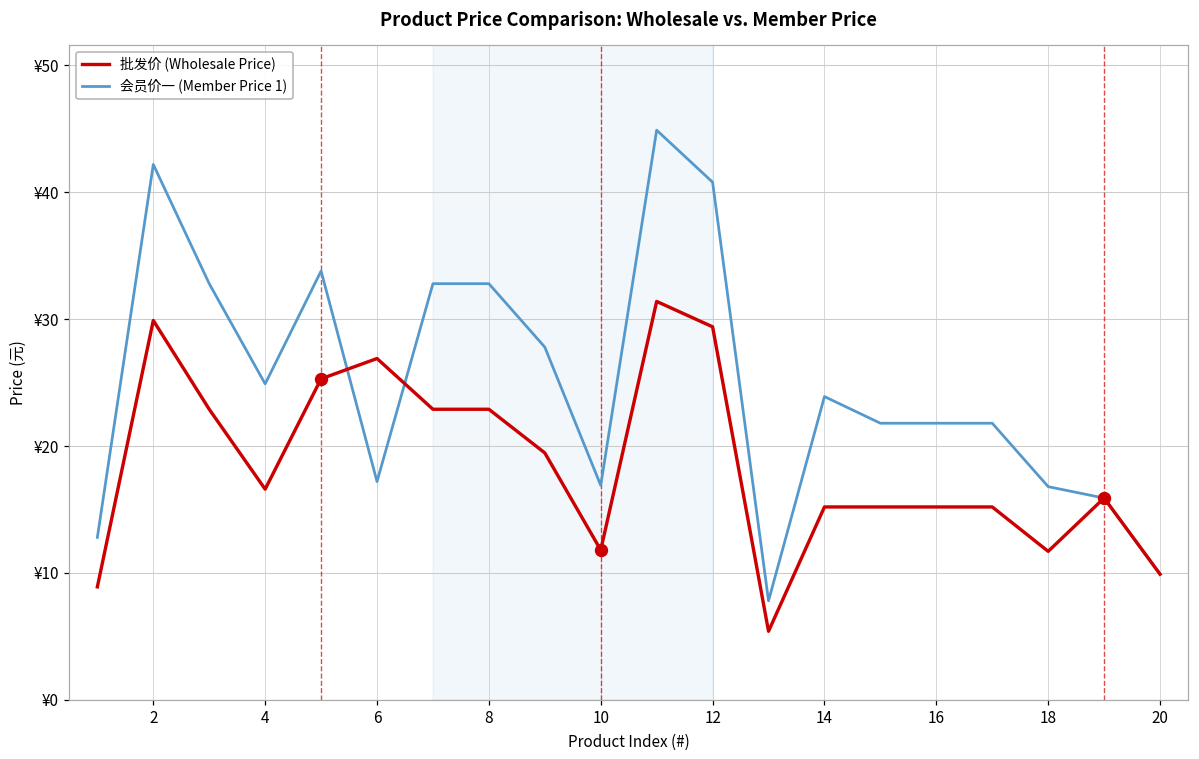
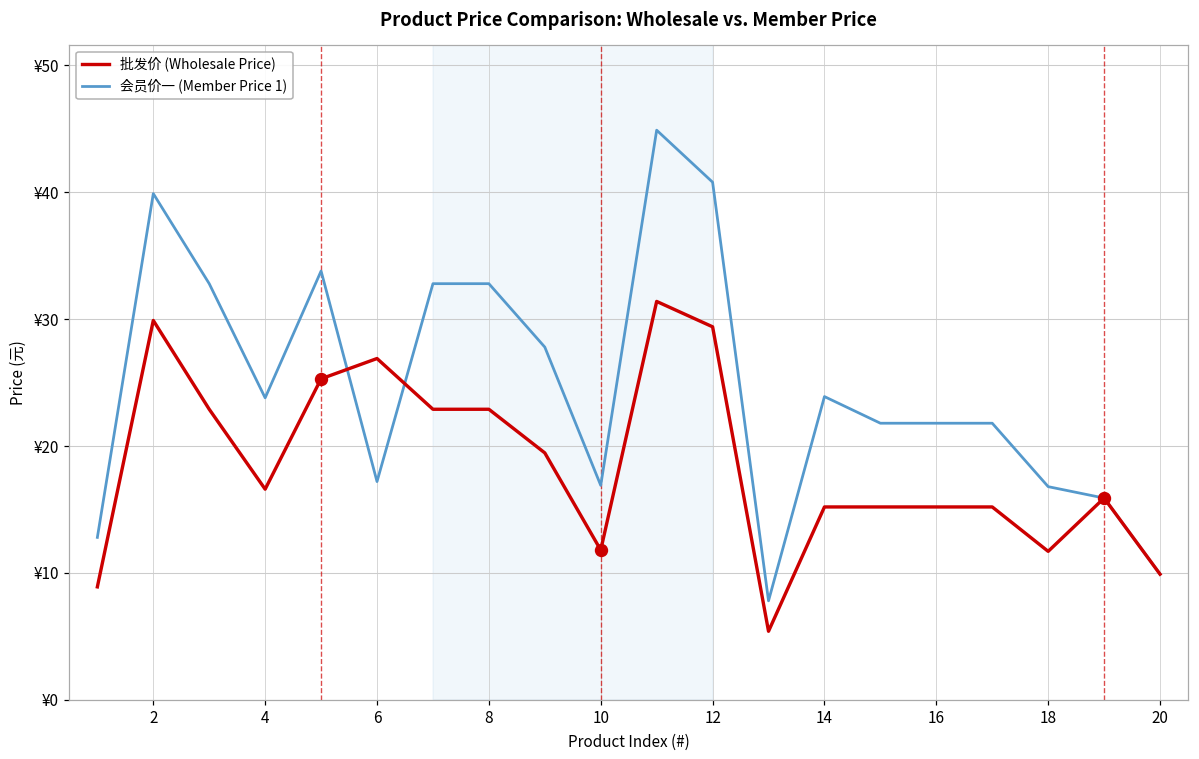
会员价一 (Member Price 1), 2: ¥42.2 -> ¥39.9
会员价一 (Member Price 1), 4: ¥24.9 -> ¥23.8
